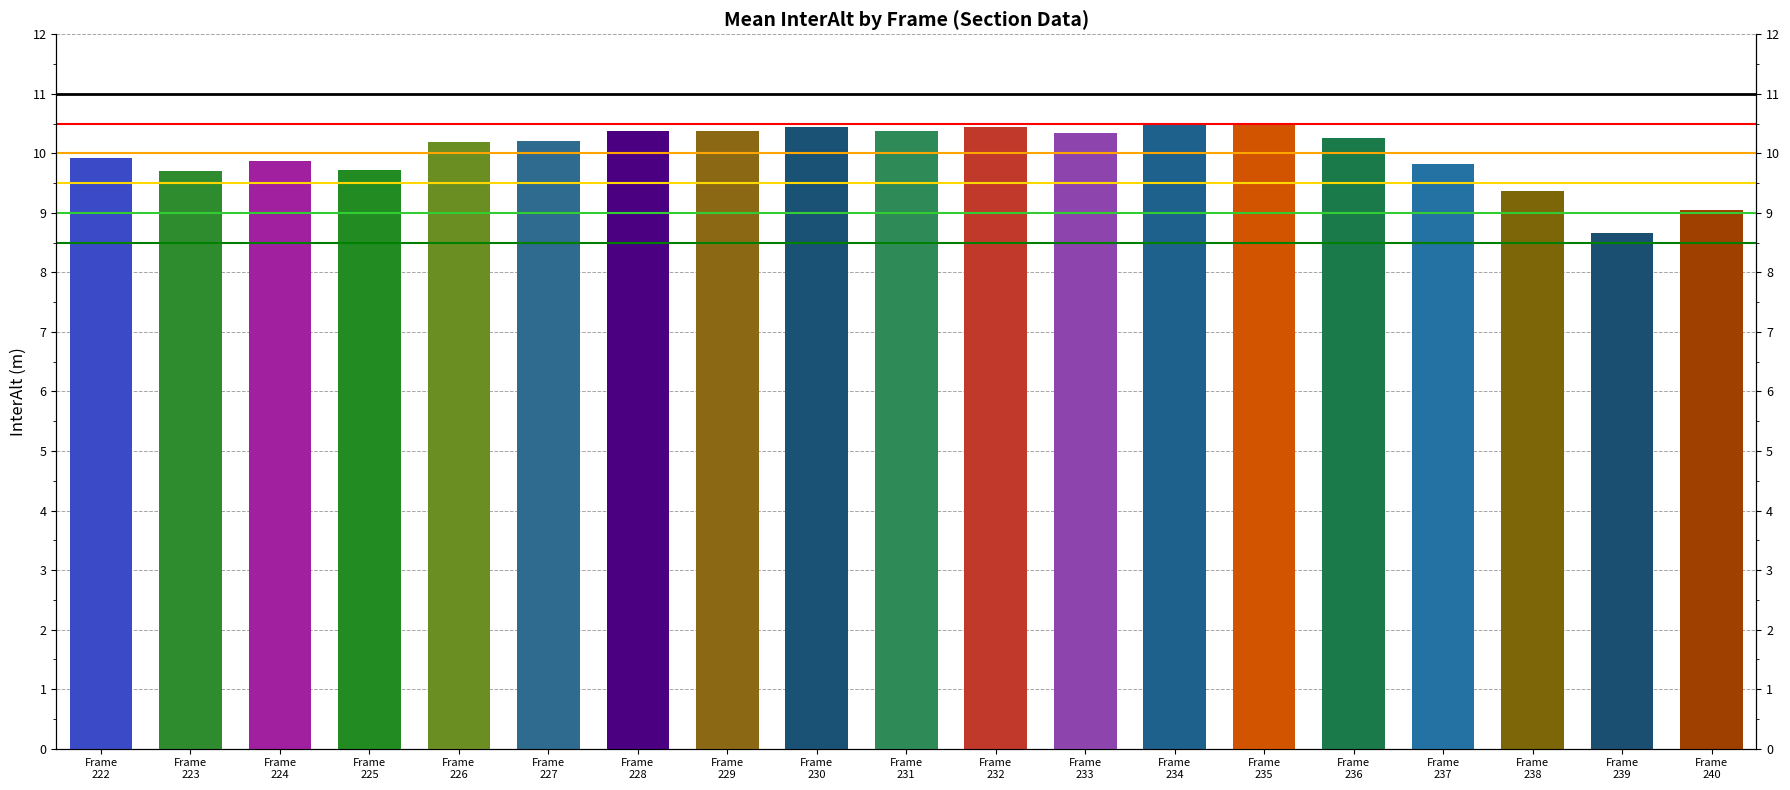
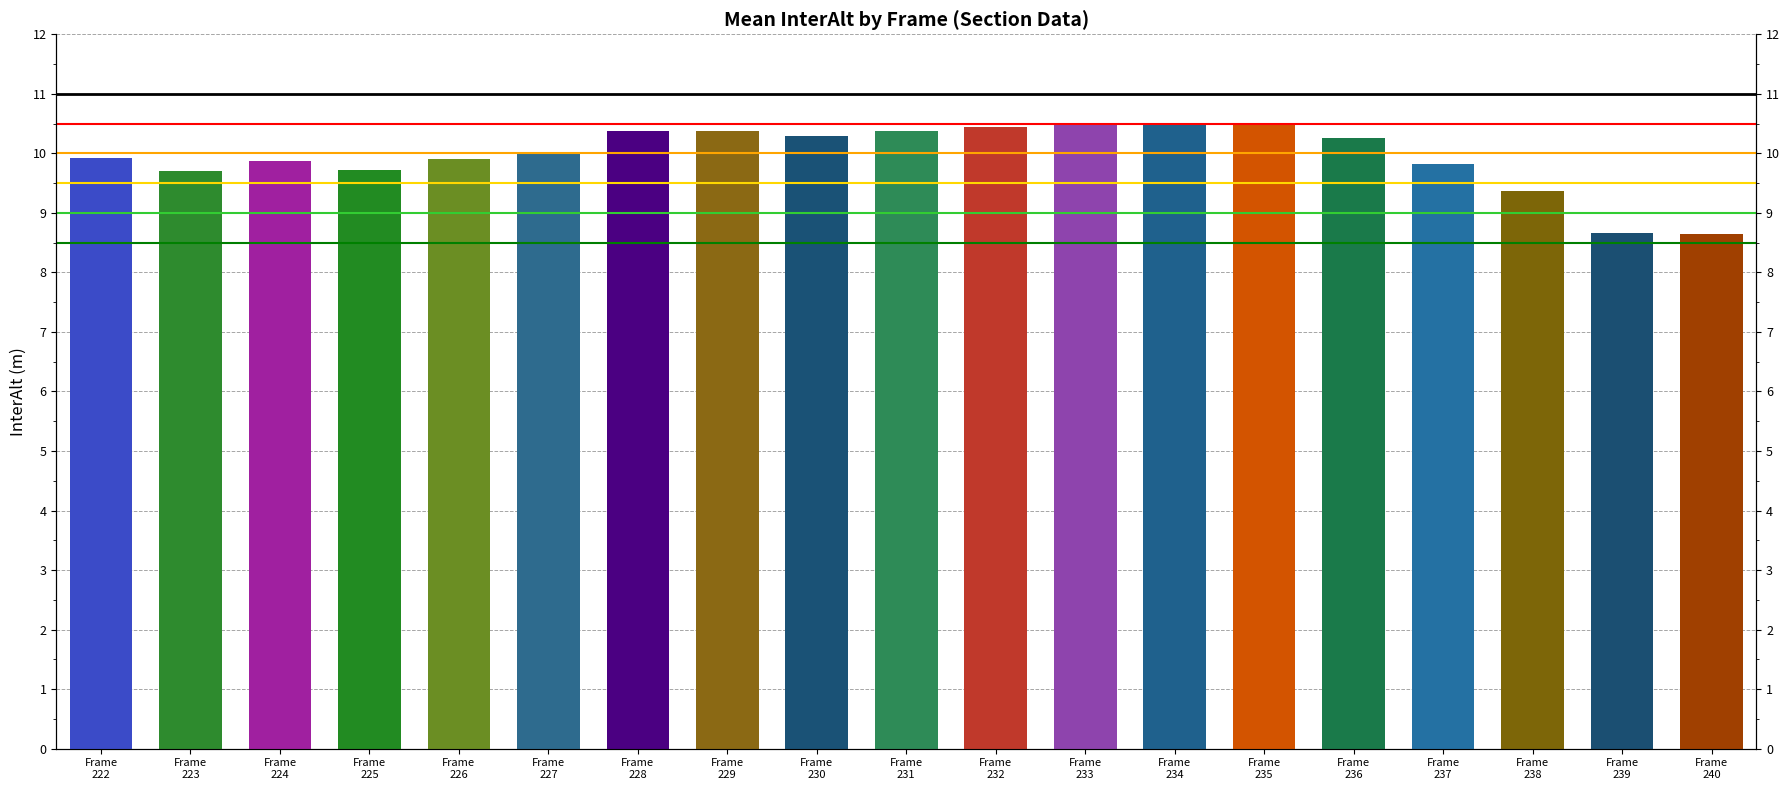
Frame 226: 10.2 -> 9.9
Frame 227: 10.2 -> 10.0
Frame 230: 10.4 -> 10.3
Frame 233: 10.3 -> 10.5
Frame 240: 9.0 -> 8.6
